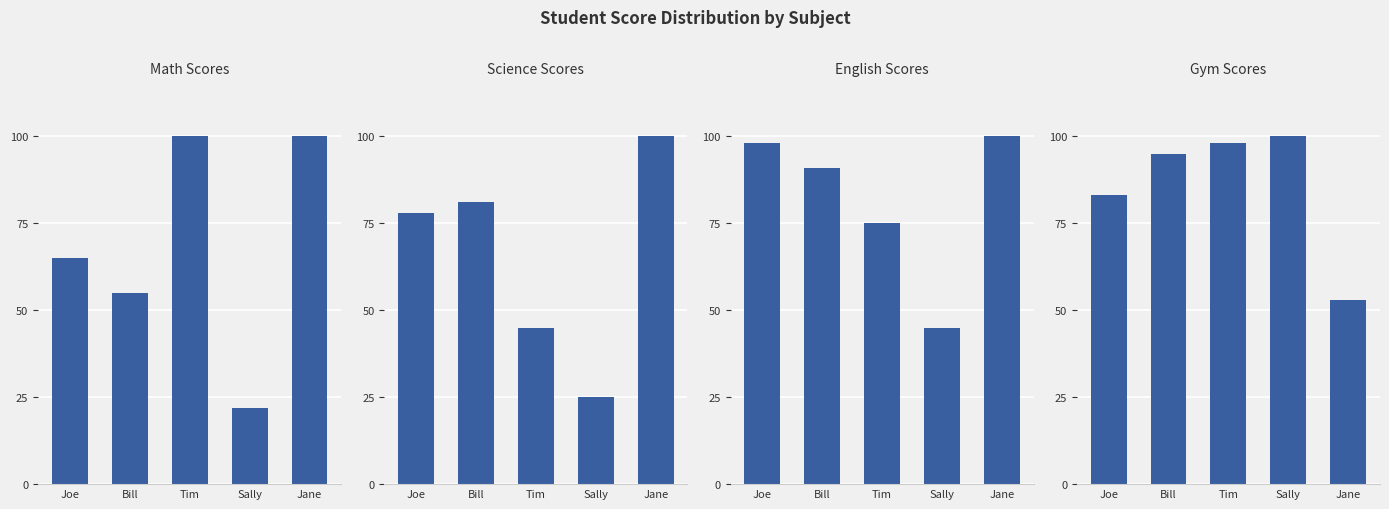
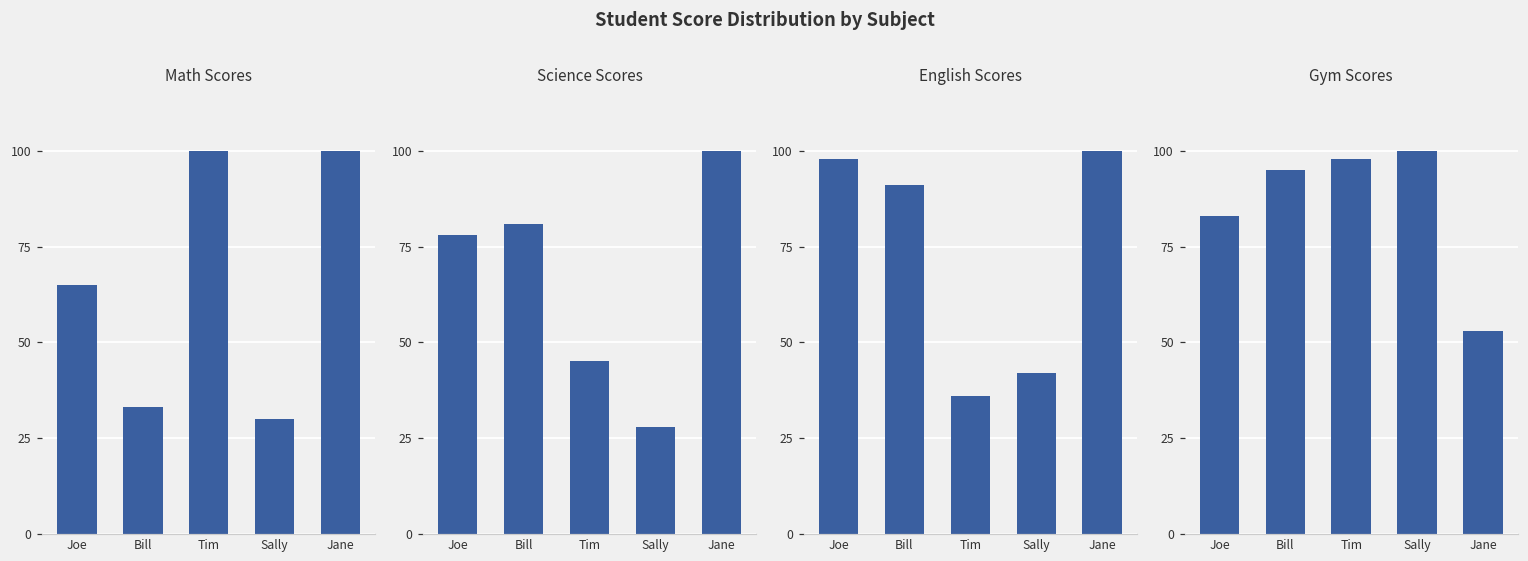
Math Scores, Bill: 55 -> 33
Math Scores, Sally: 22 -> 30
Science Scores, Sally: 25 -> 28
English Scores, Tim: 75 -> 36
English Scores, Sally: 45 -> 42
